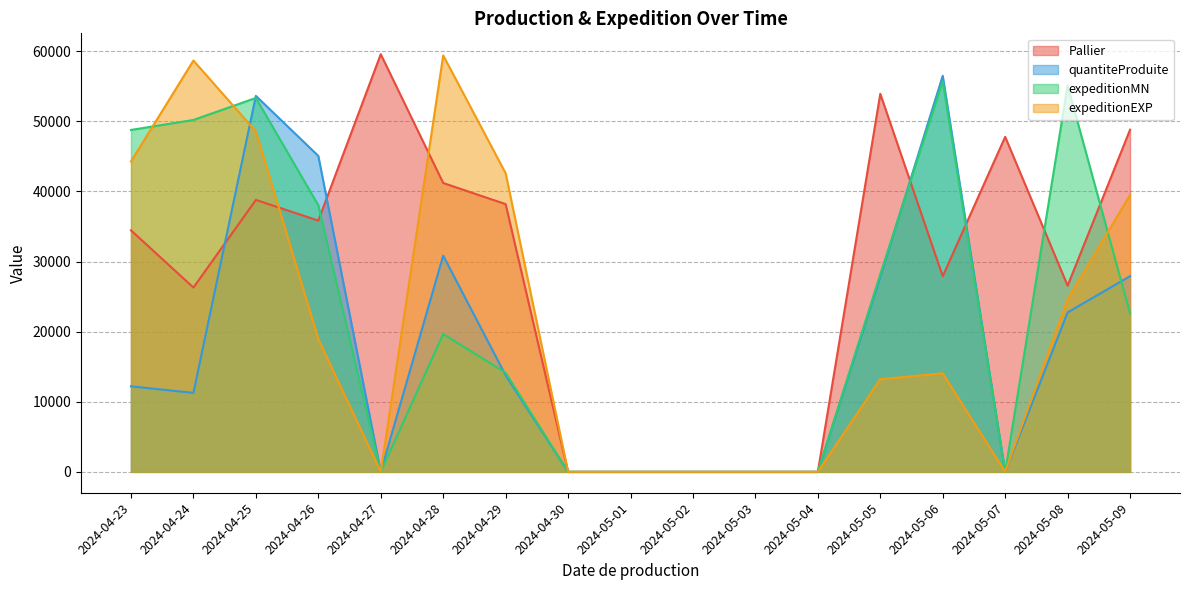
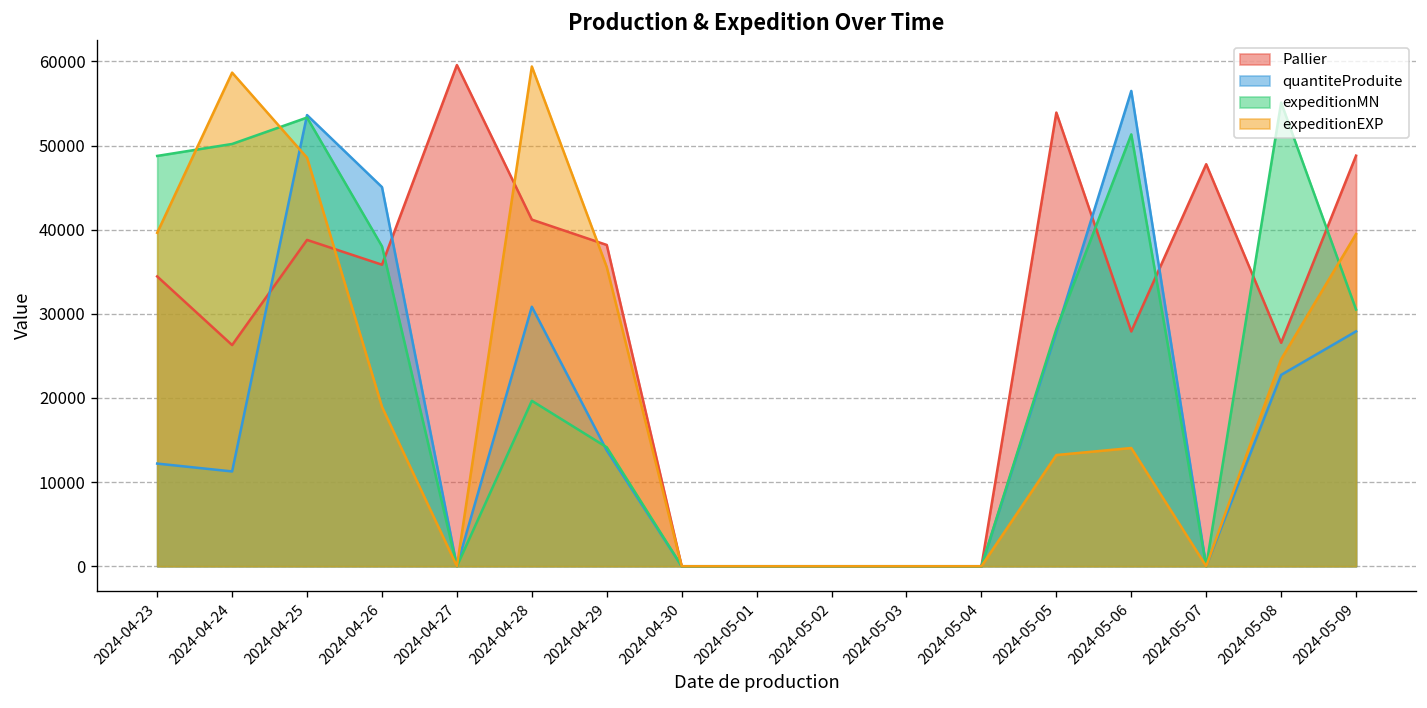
expeditionEXP, 2024-04-23: 44000 -> 40000
expeditionEXP, 2024-04-29: 43000 -> 36000
expeditionMN, 2024-05-06: 56000 -> 51000
expeditionMN, 2024-05-09: 23000 -> 31000
